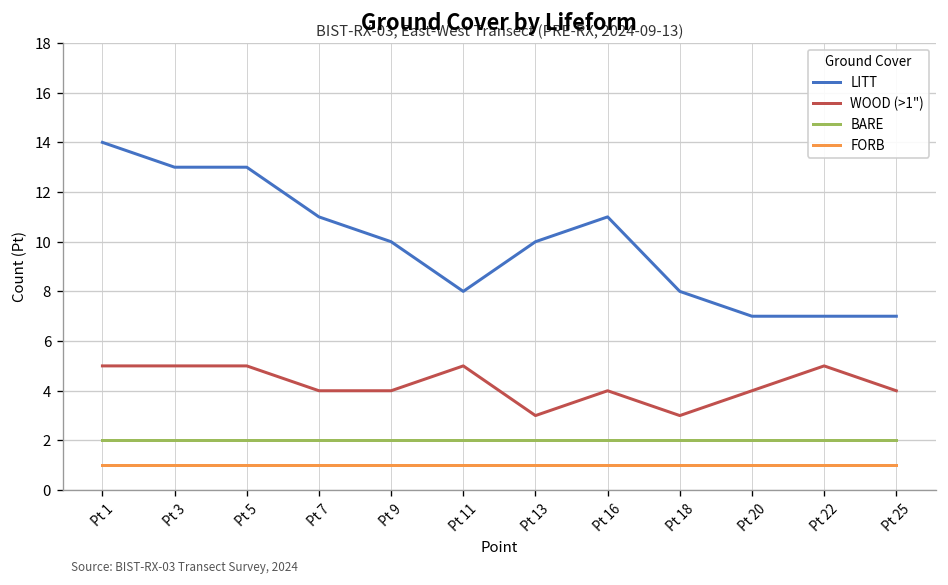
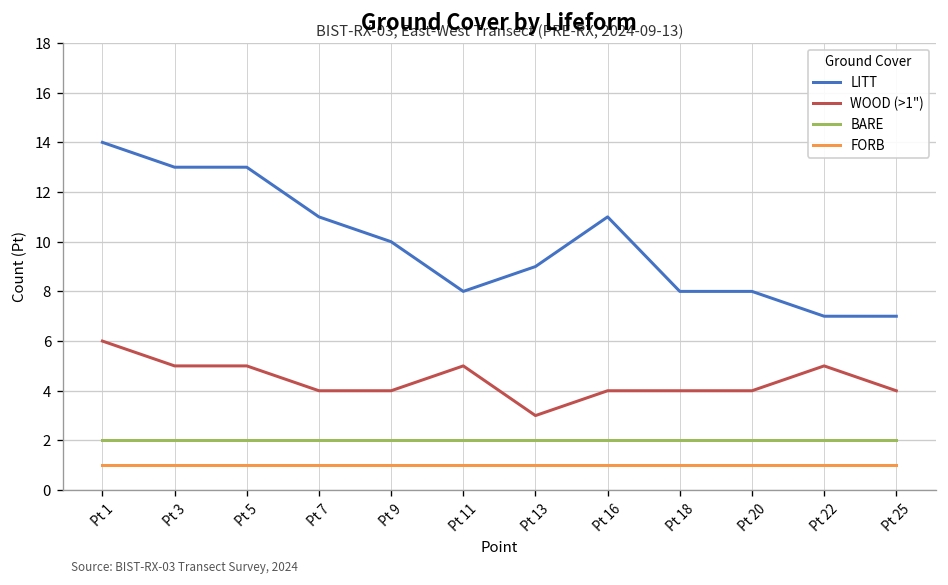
WOOD (>1"), Pt 1: 5 -> 6
LITT, Pt 13: 10 -> 9
WOOD (>1"), Pt 18: 3 -> 4
LITT, Pt 20: 7 -> 8
